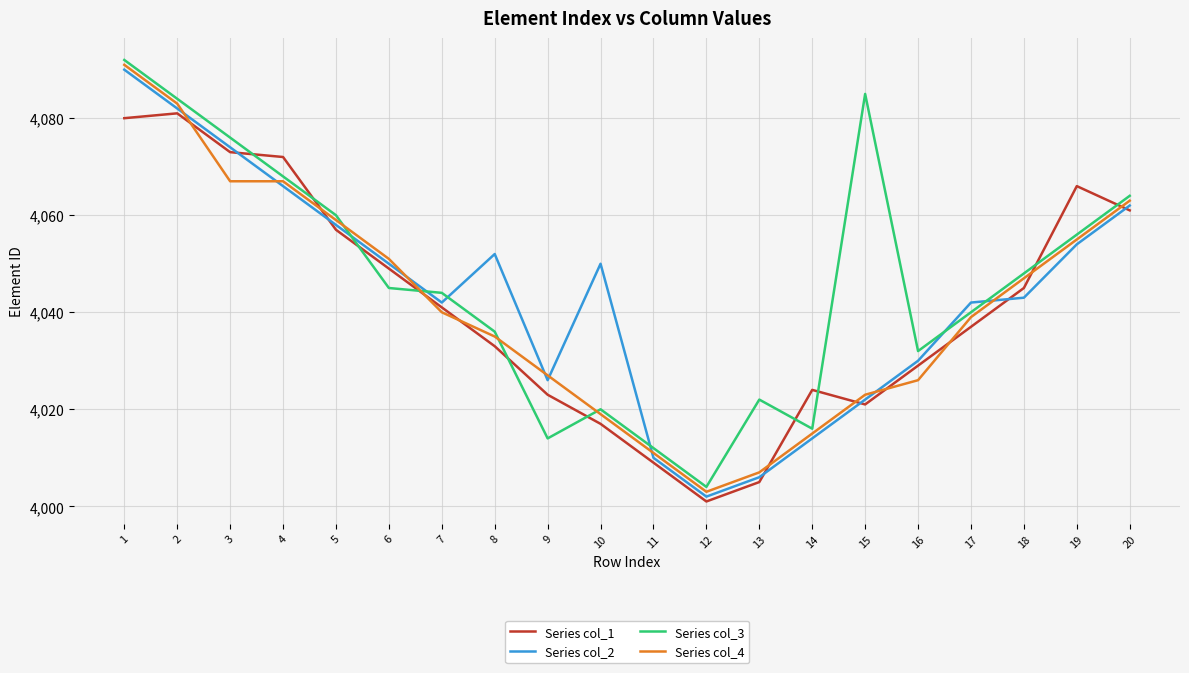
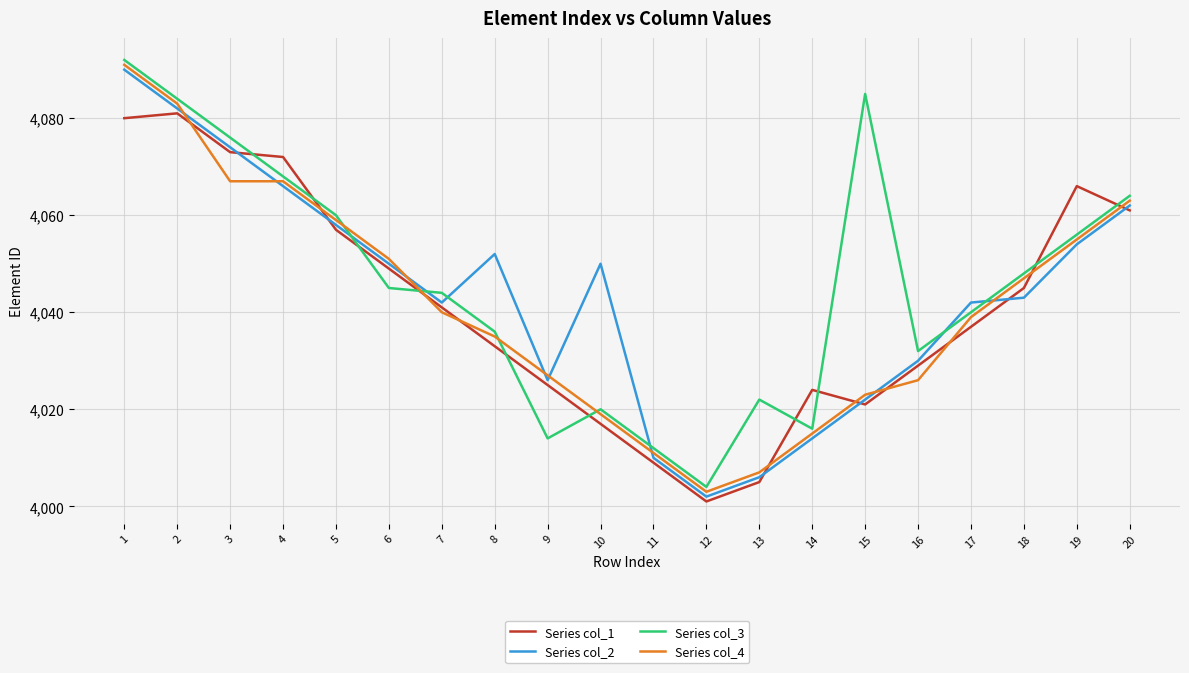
Series col_1, 9: 4,023 -> 4,025
